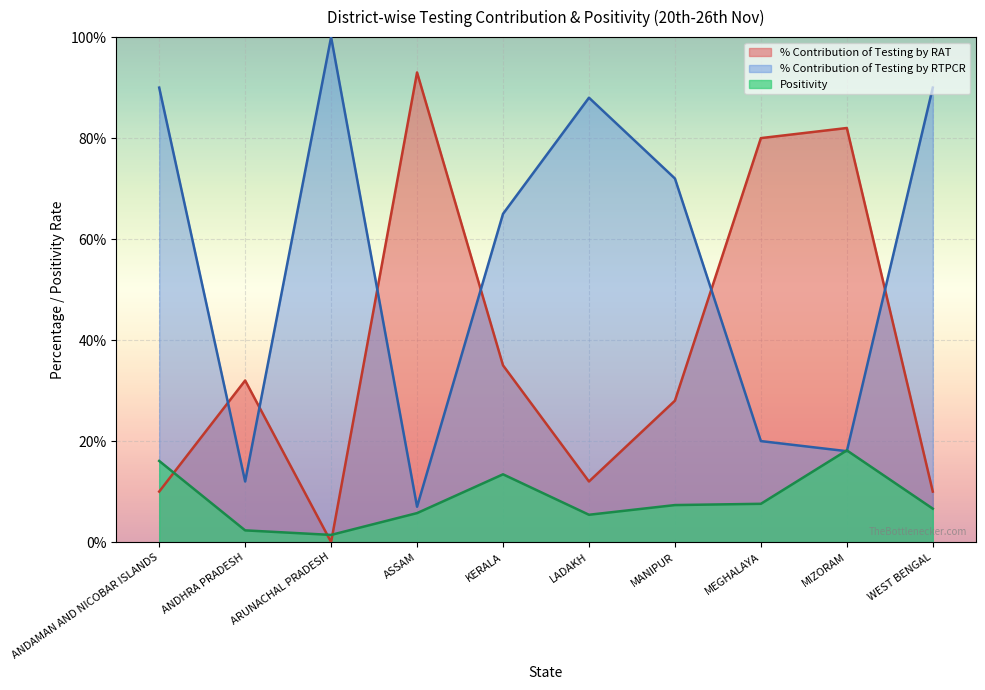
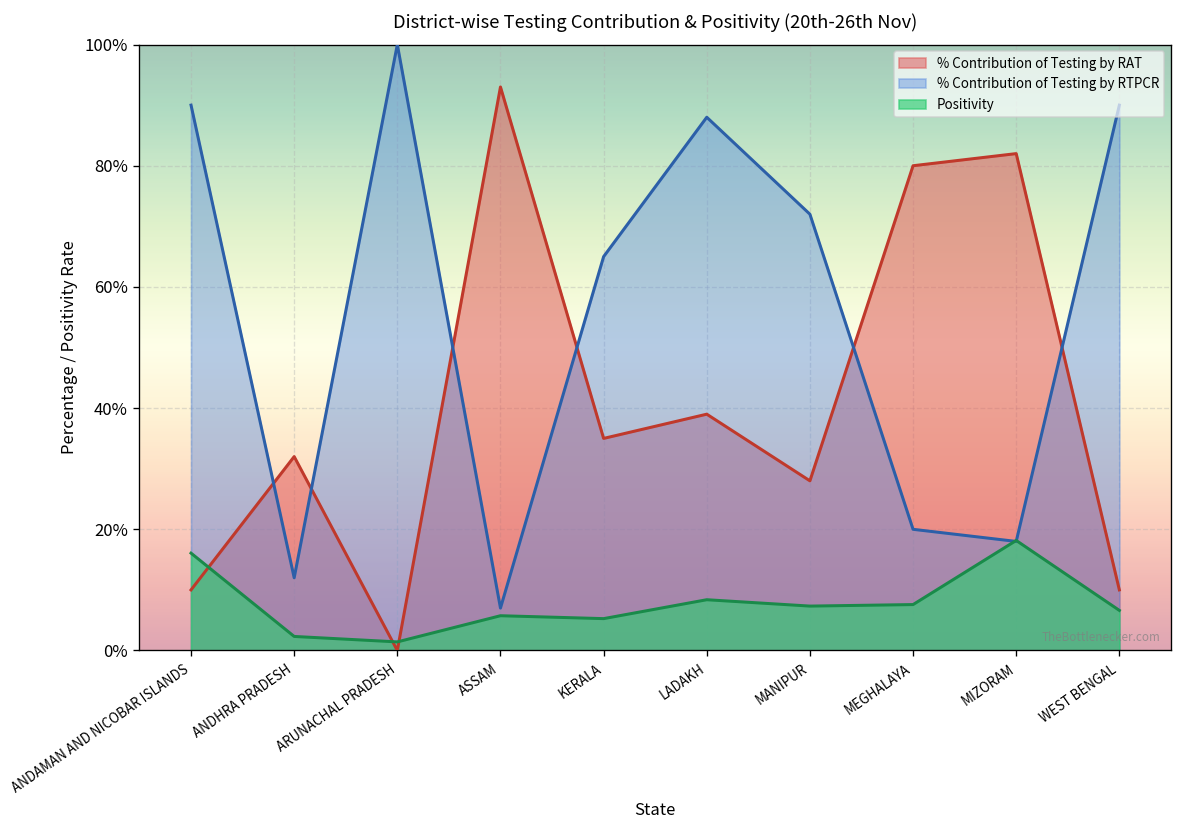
Positivity, KERALA: 13% -> 5%
% Contribution of Testing by RAT, LADAKH: 12% -> 39%
Positivity, LADAKH: 5% -> 8%
